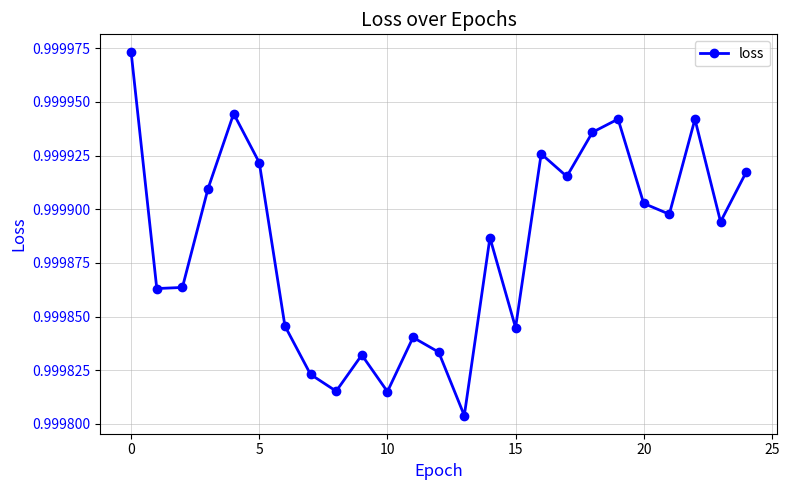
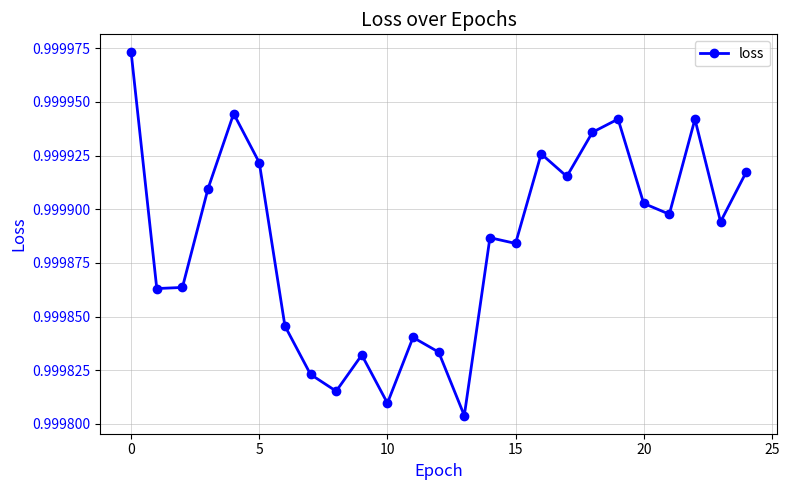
10: 0.999815 -> 0.999810
15: 0.999845 -> 0.999884
